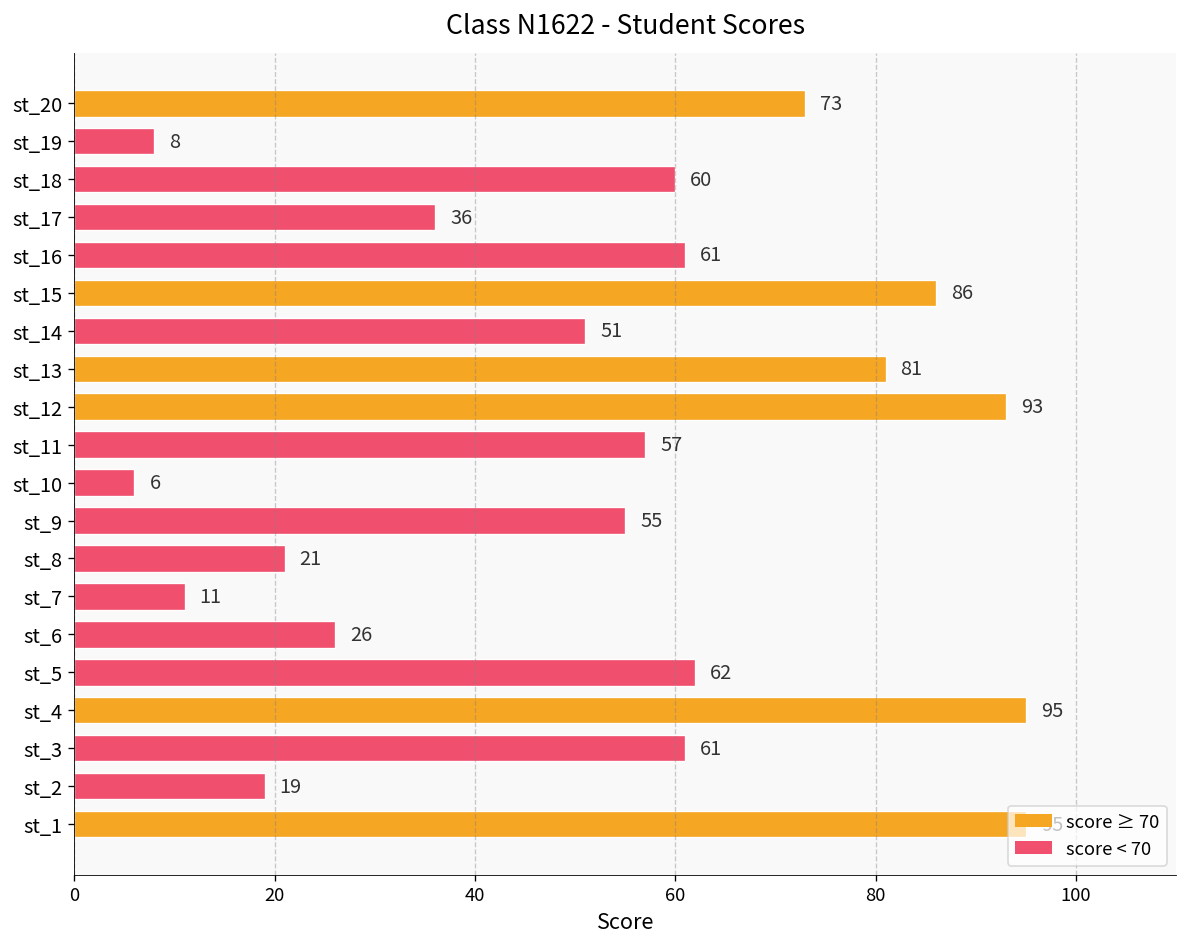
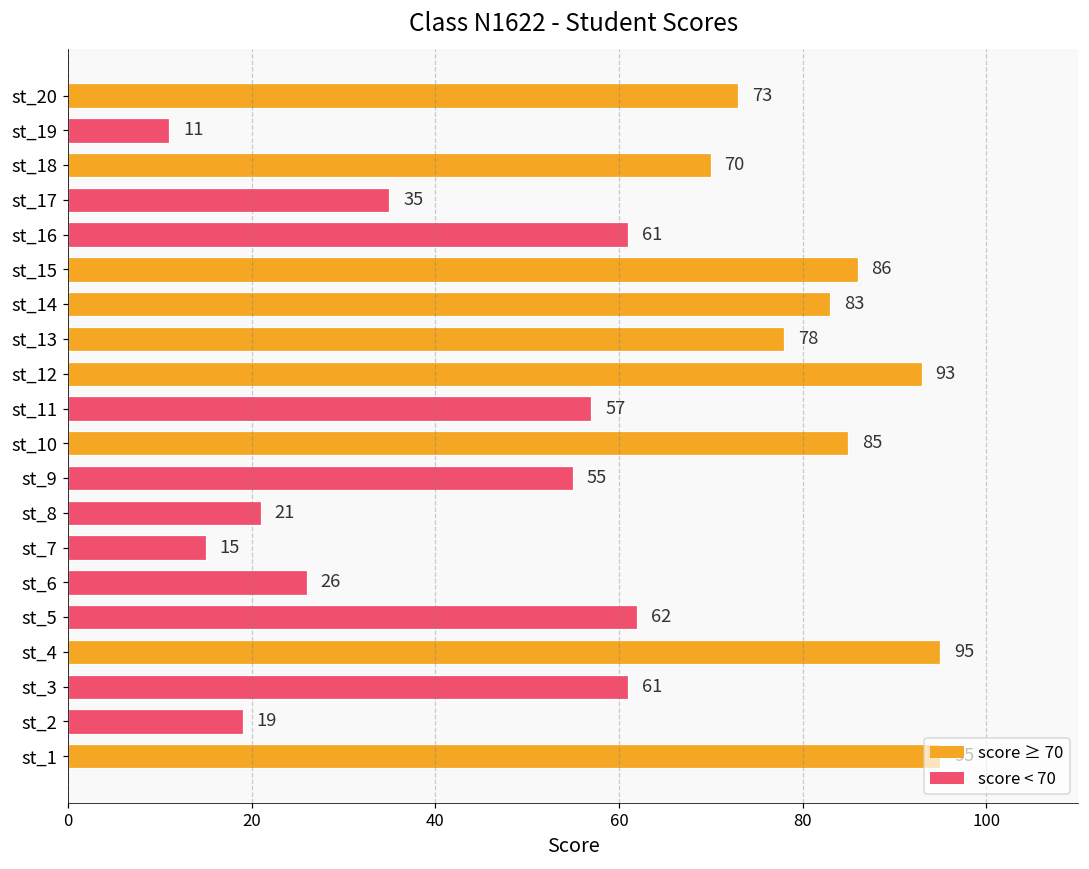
st_19: 8 -> 11
st_18: 60 -> 70
st_17: 36 -> 35
st_14: 51 -> 83
st_13: 81 -> 78
st_10: 6 -> 85
st_7: 11 -> 15
